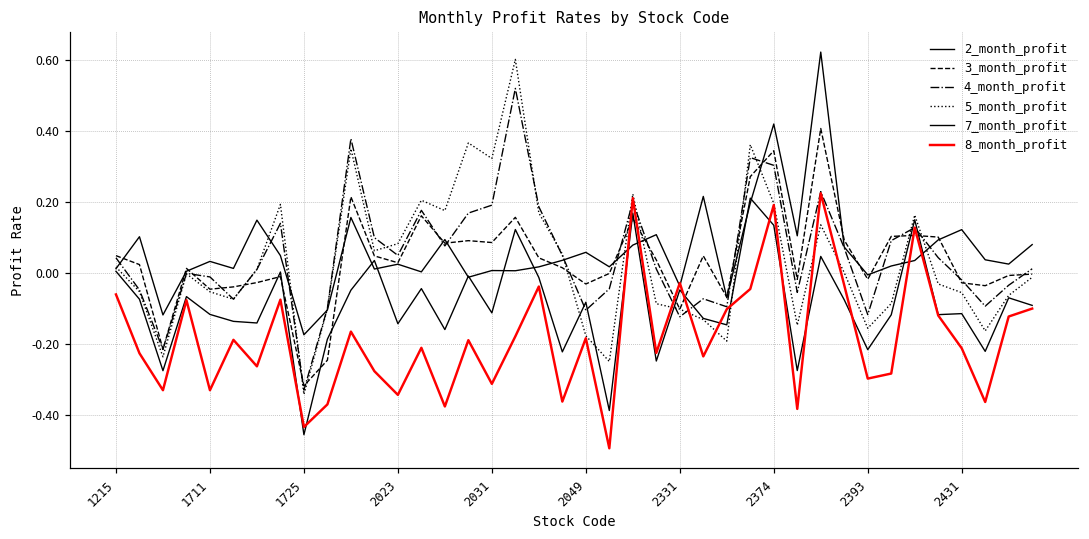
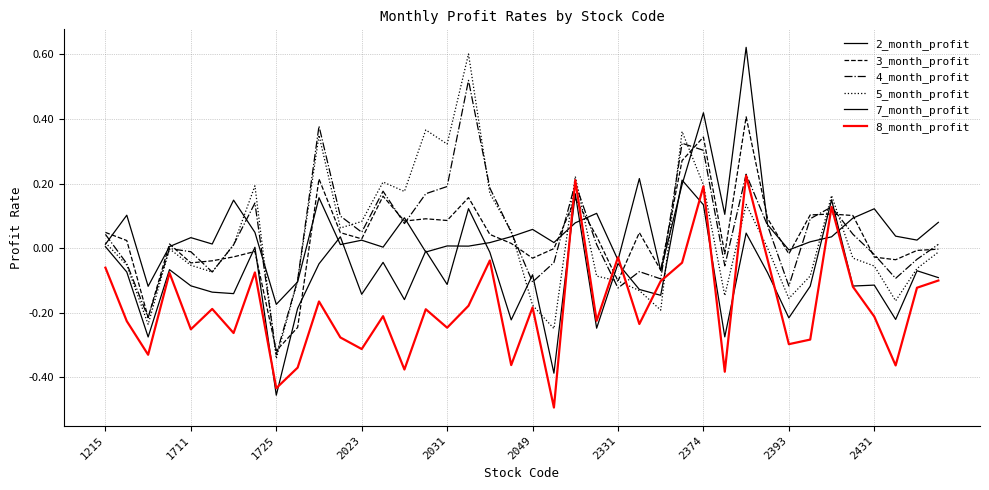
8_month_profit, 1711: -0.33 -> -0.25
8_month_profit, 2023: -0.34 -> -0.31
8_month_profit, 2031: -0.31 -> -0.25
